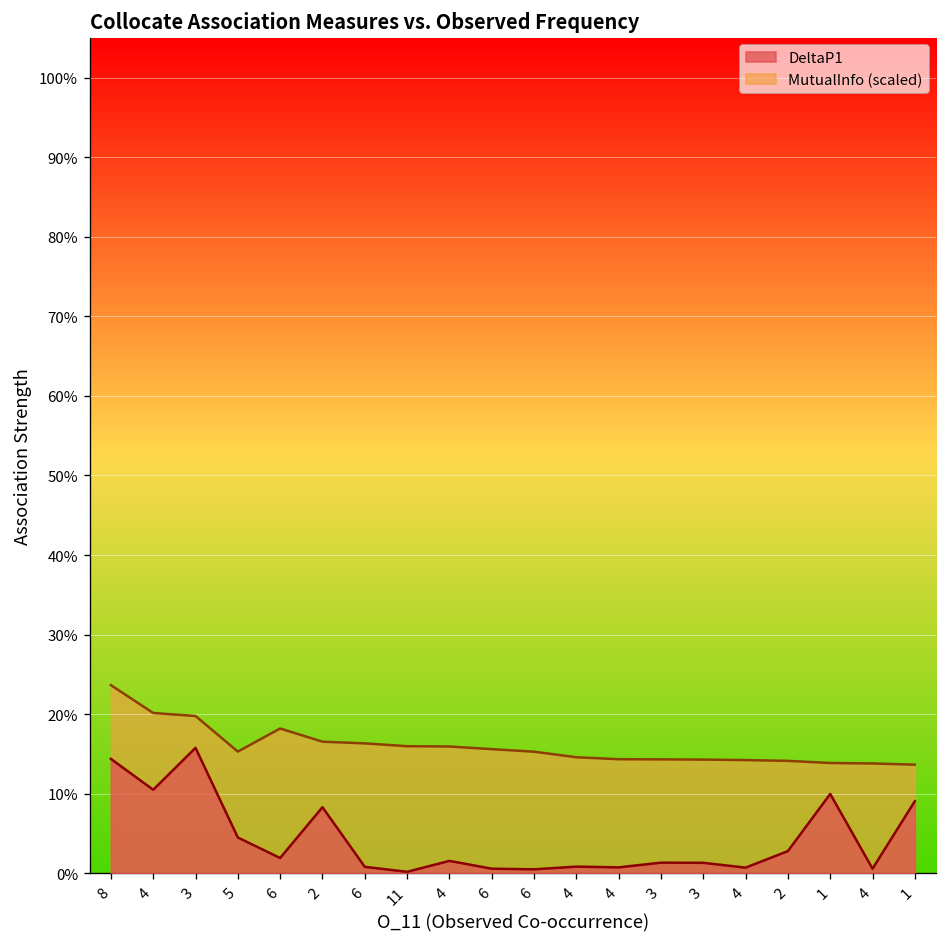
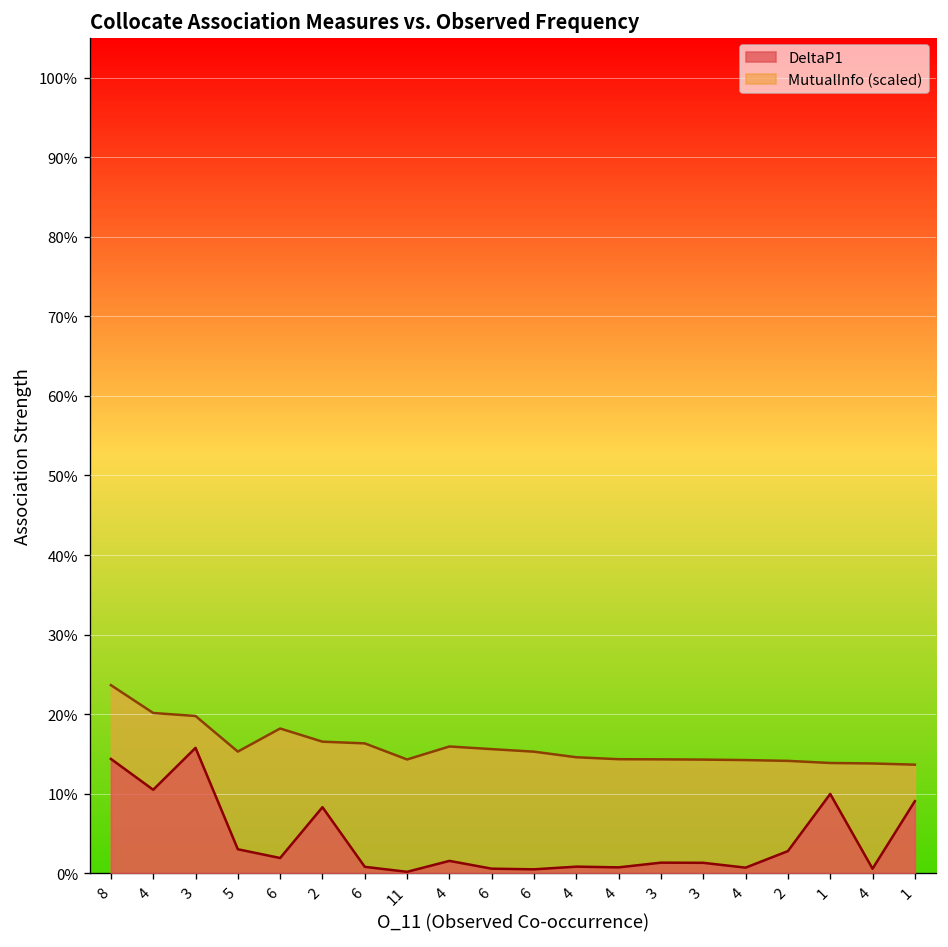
DeltaP1, 5: 5% -> 3%
MutualInfo (scaled), 11: 16% -> 14%
